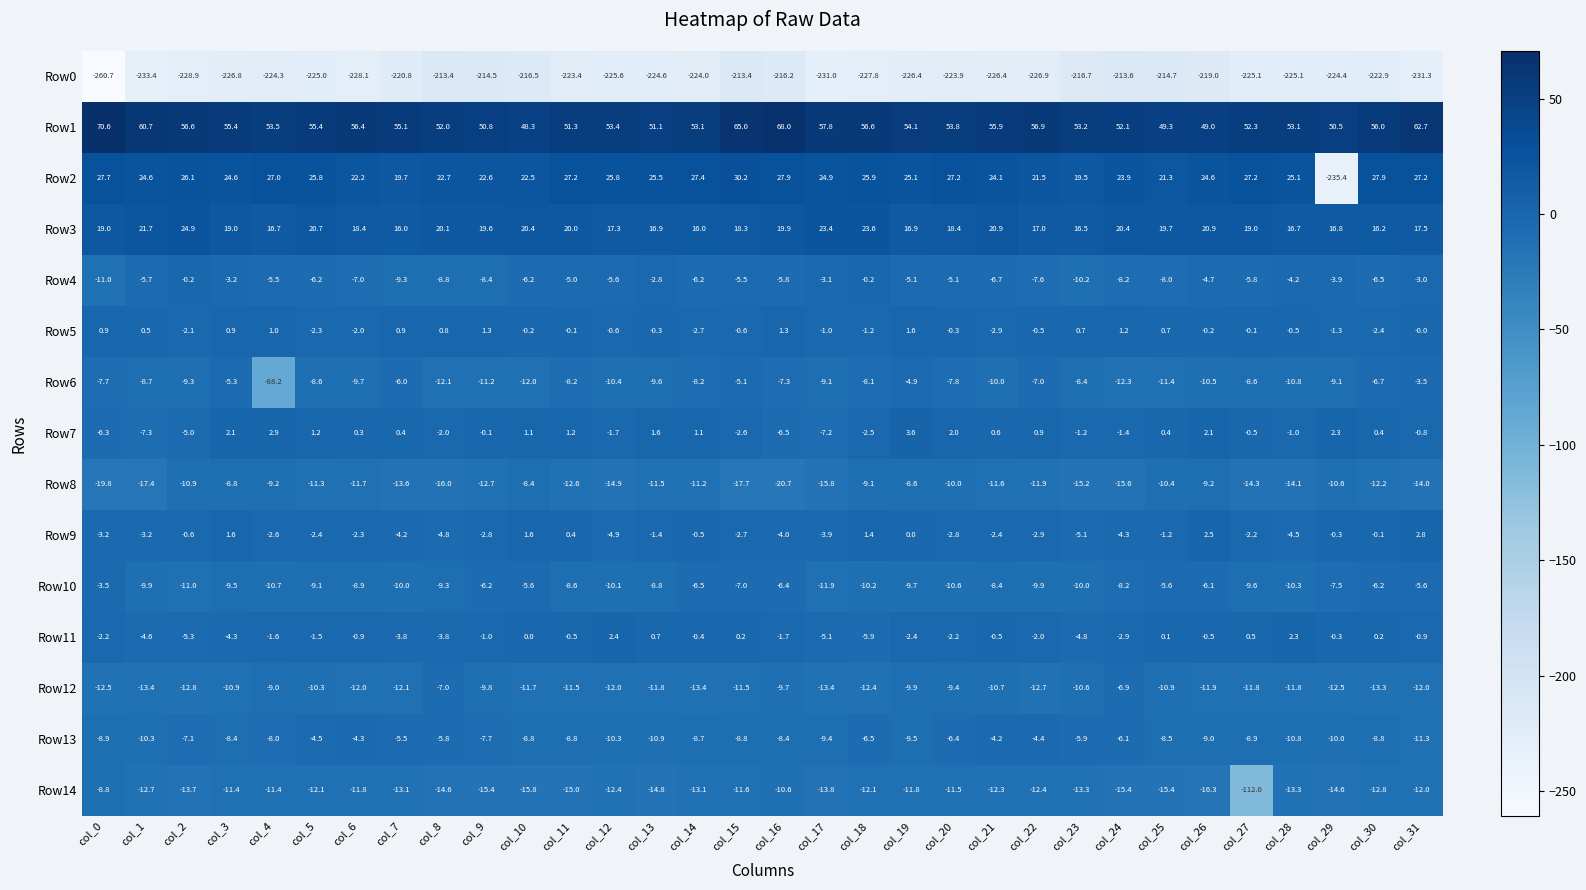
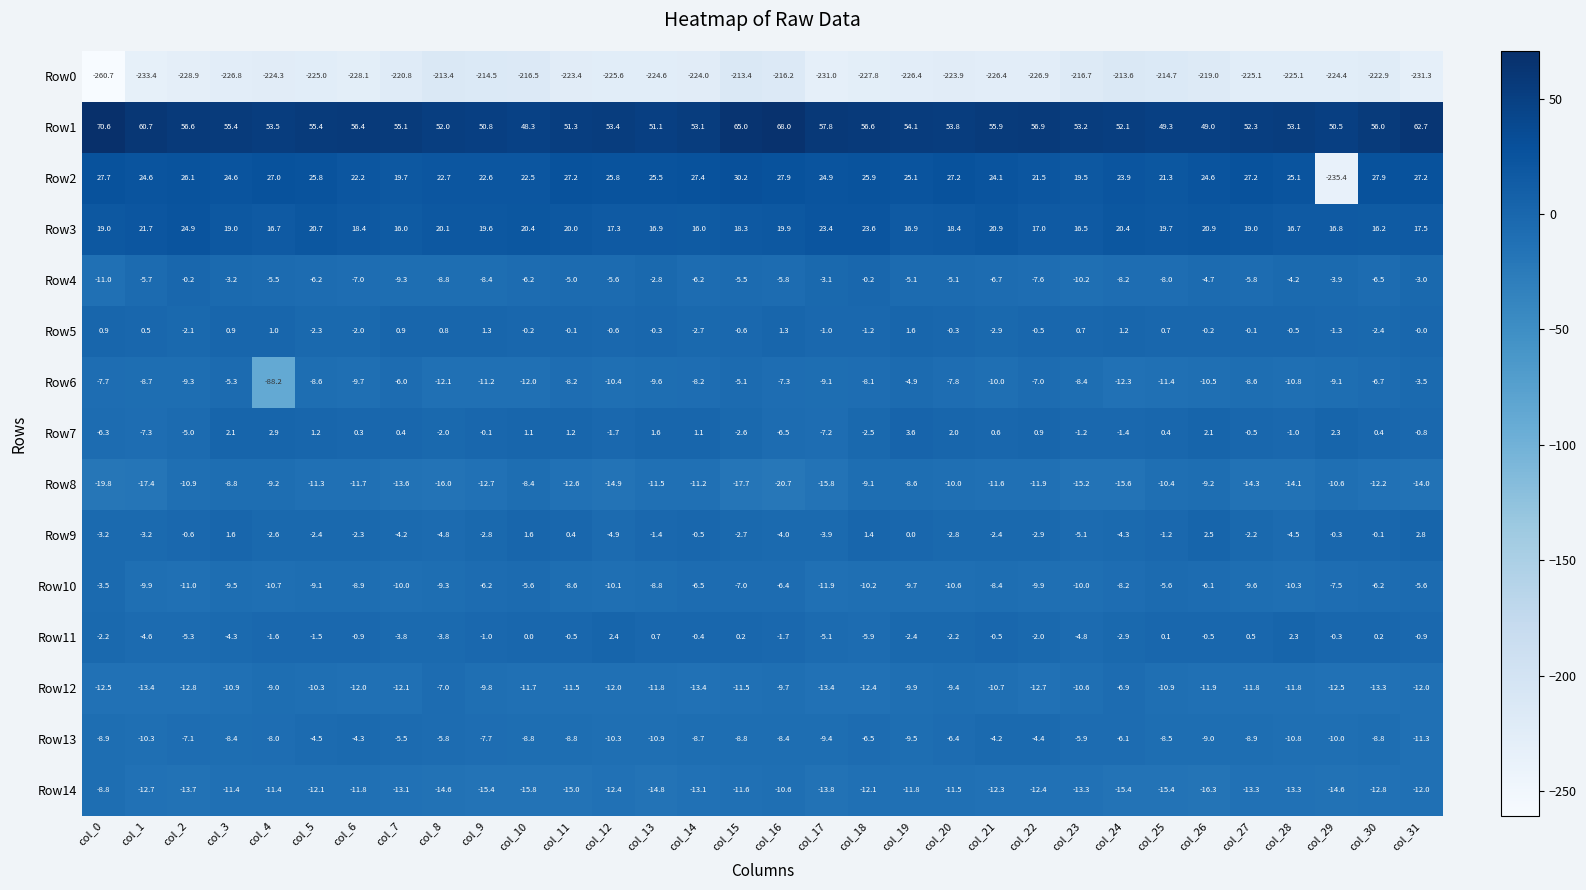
Row14, col_27: -112.0 -> -13.3
